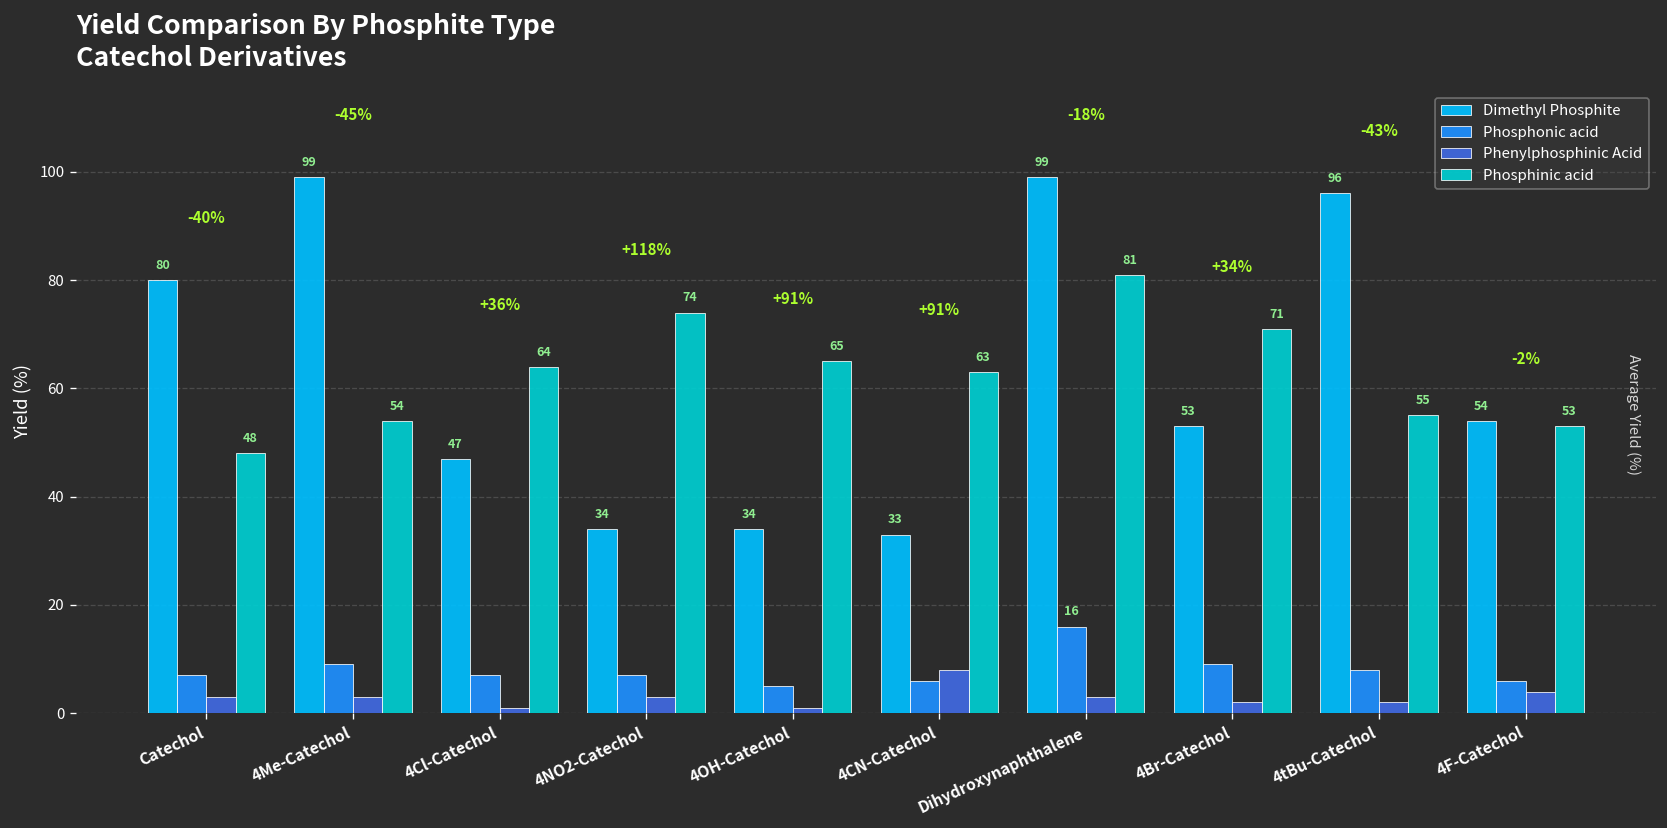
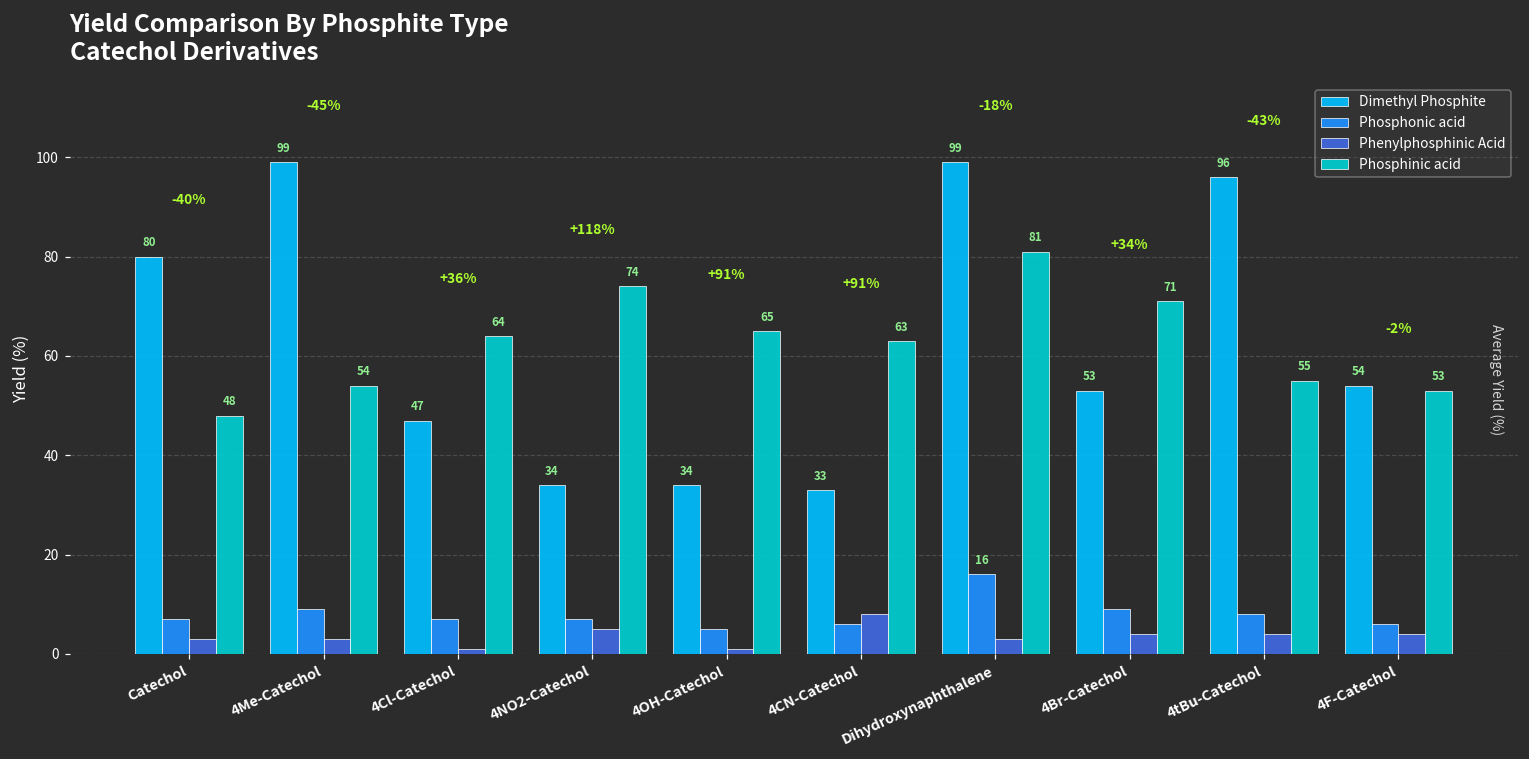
Phenylphosphinic Acid, 4NO2-Catechol: 3 -> 5
Phenylphosphinic Acid, 4Br-Catechol: 2 -> 4
Phenylphosphinic Acid, 4tBu-Catechol: 2 -> 4
